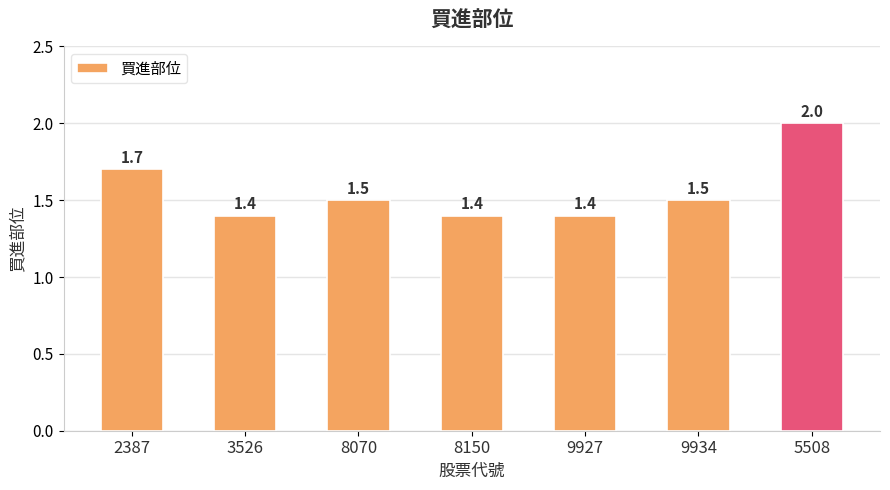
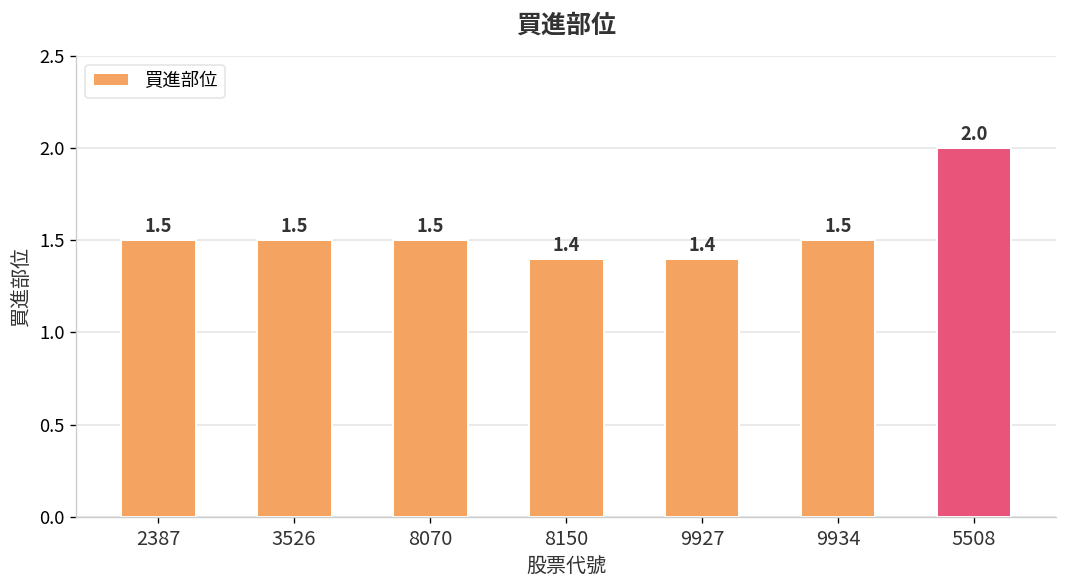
2387: 1.7 -> 1.5
3526: 1.4 -> 1.5
